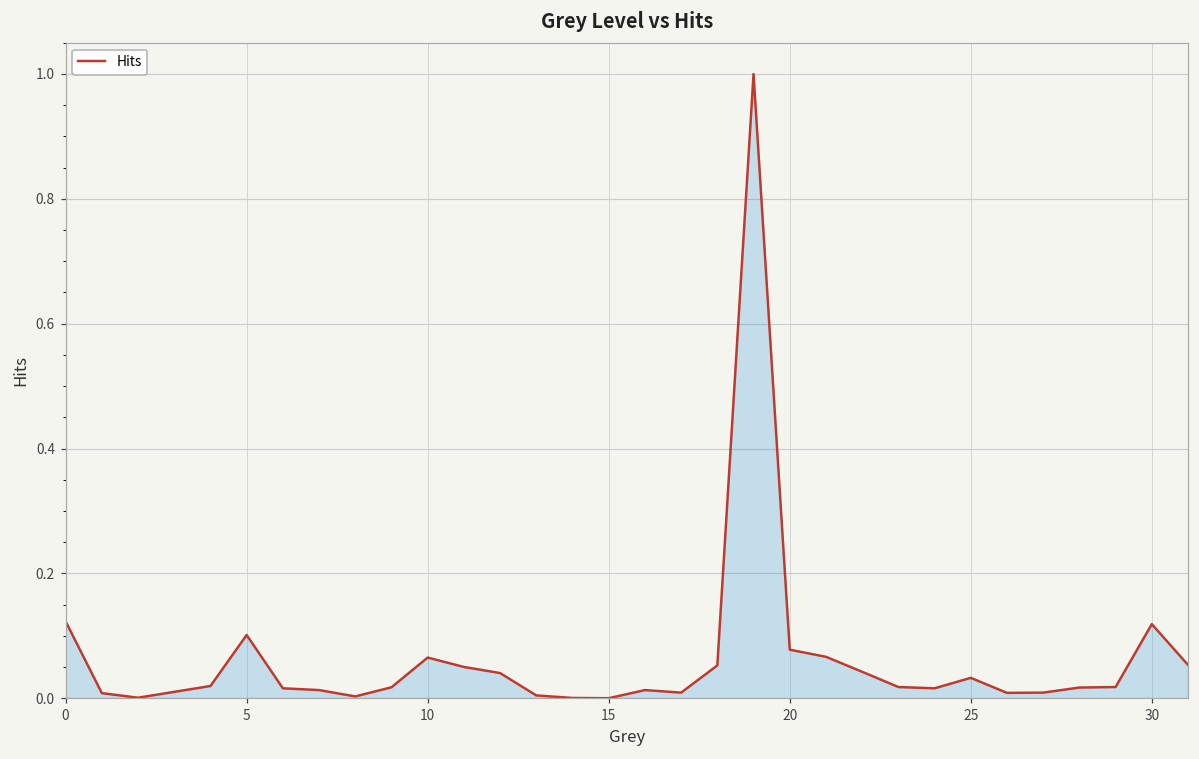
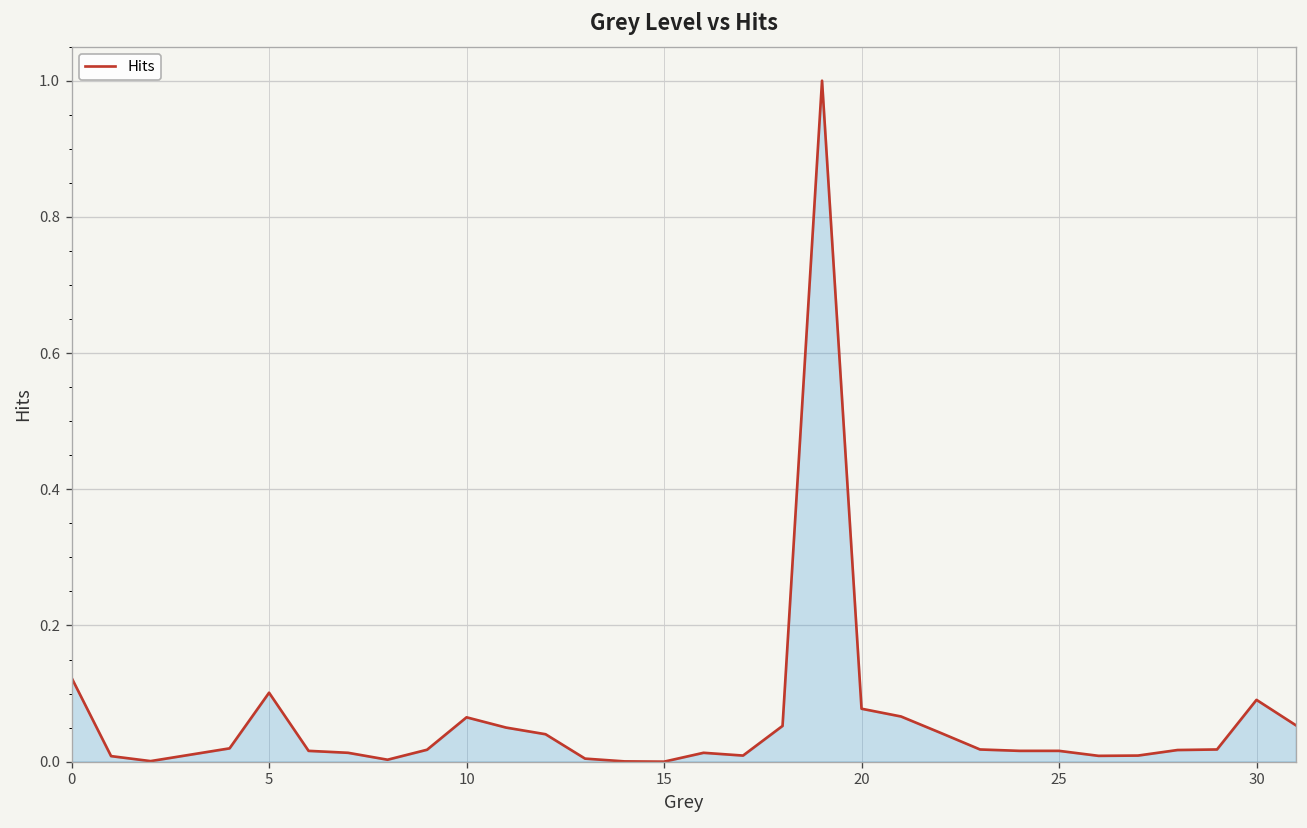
25: 0.03 -> 0.02
30: 0.12 -> 0.09
